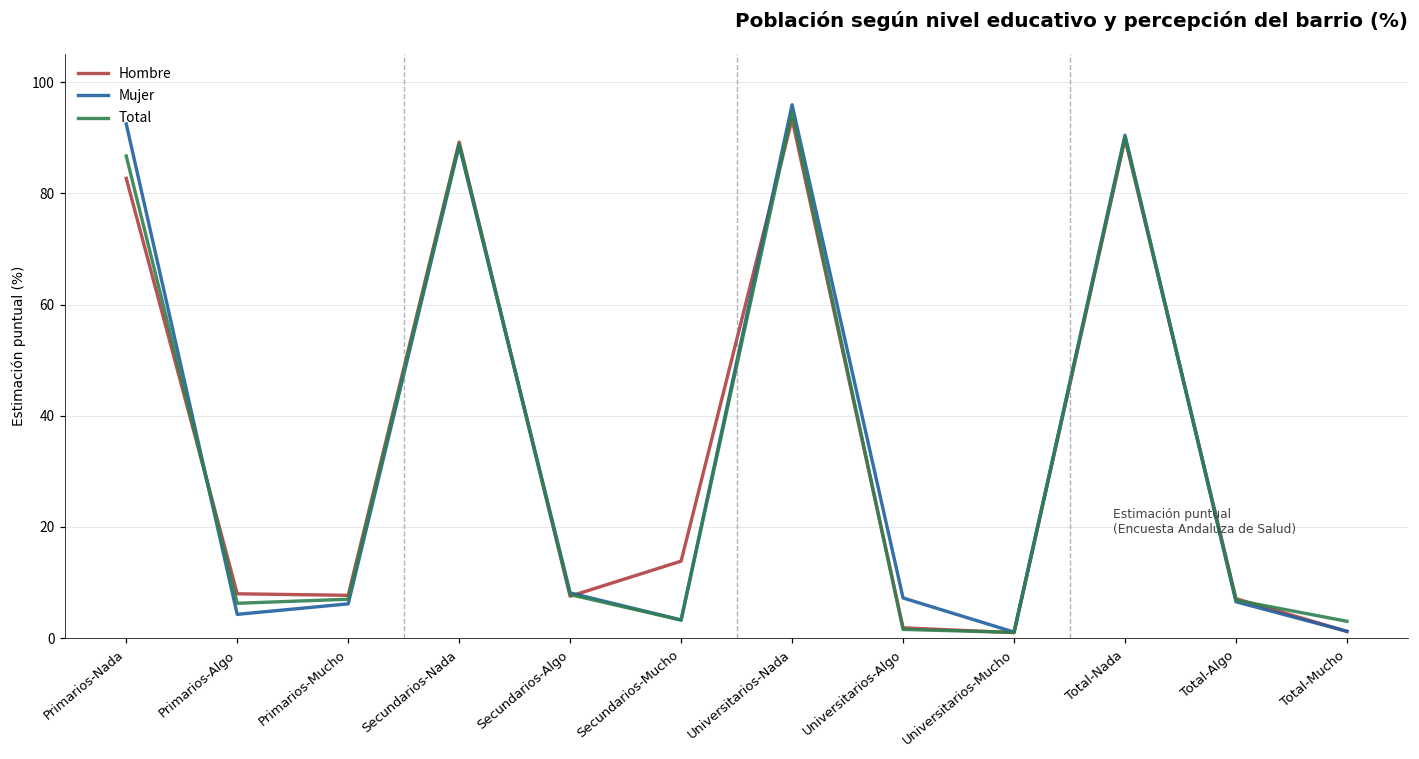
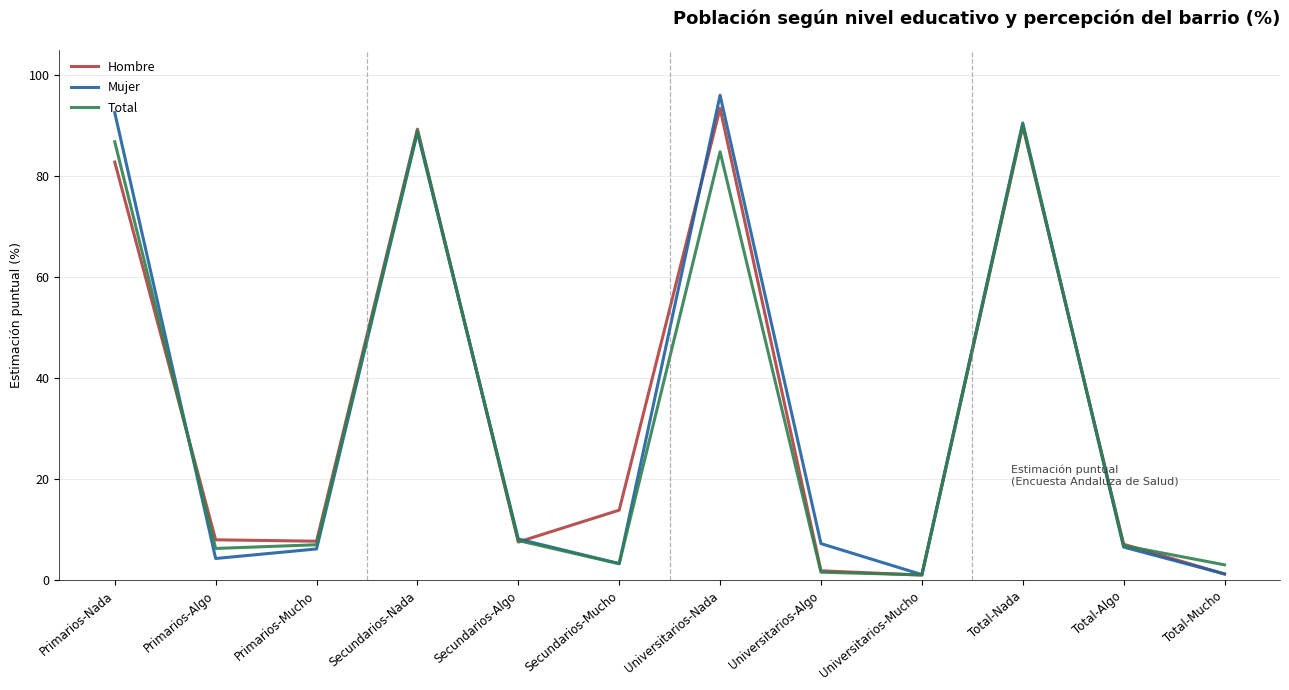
Total, Universitarios-Nada: 95 -> 85
